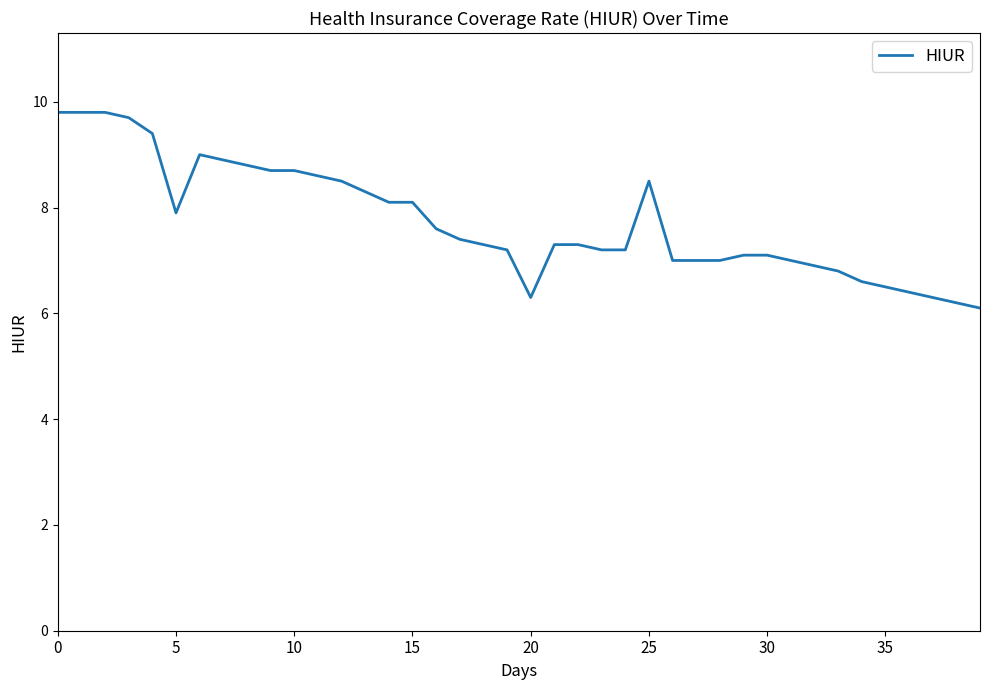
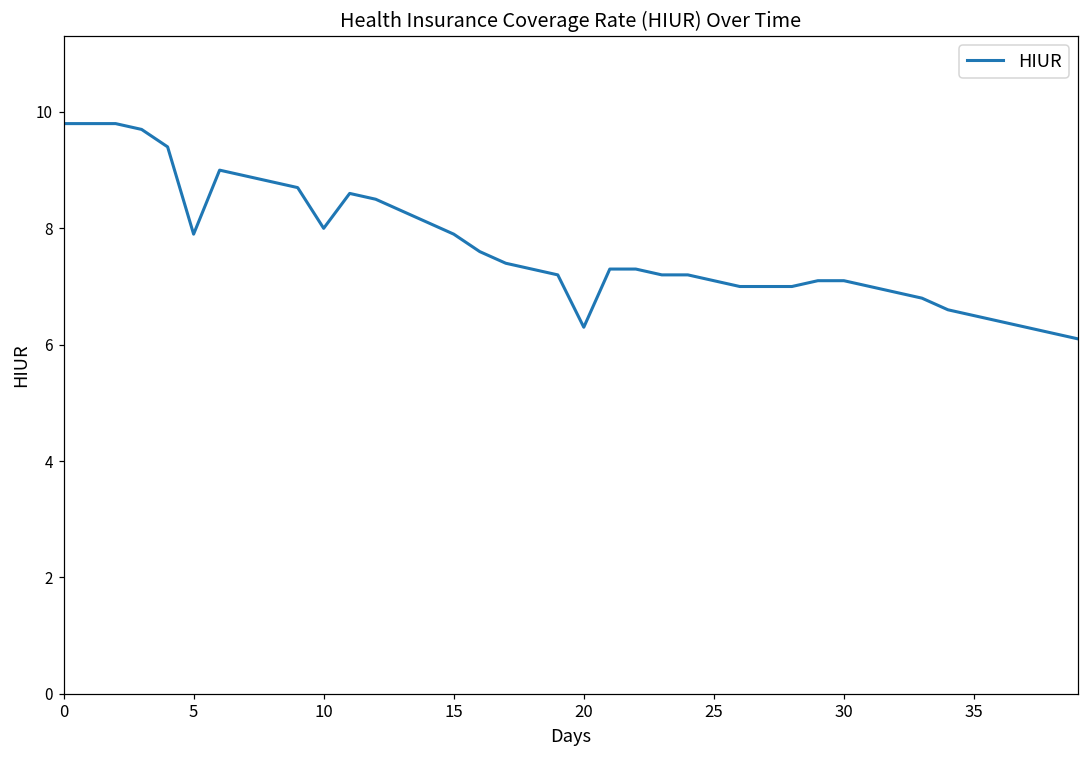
10: 8.7 -> 8.0
15: 8.1 -> 7.9
25: 8.5 -> 7.1
